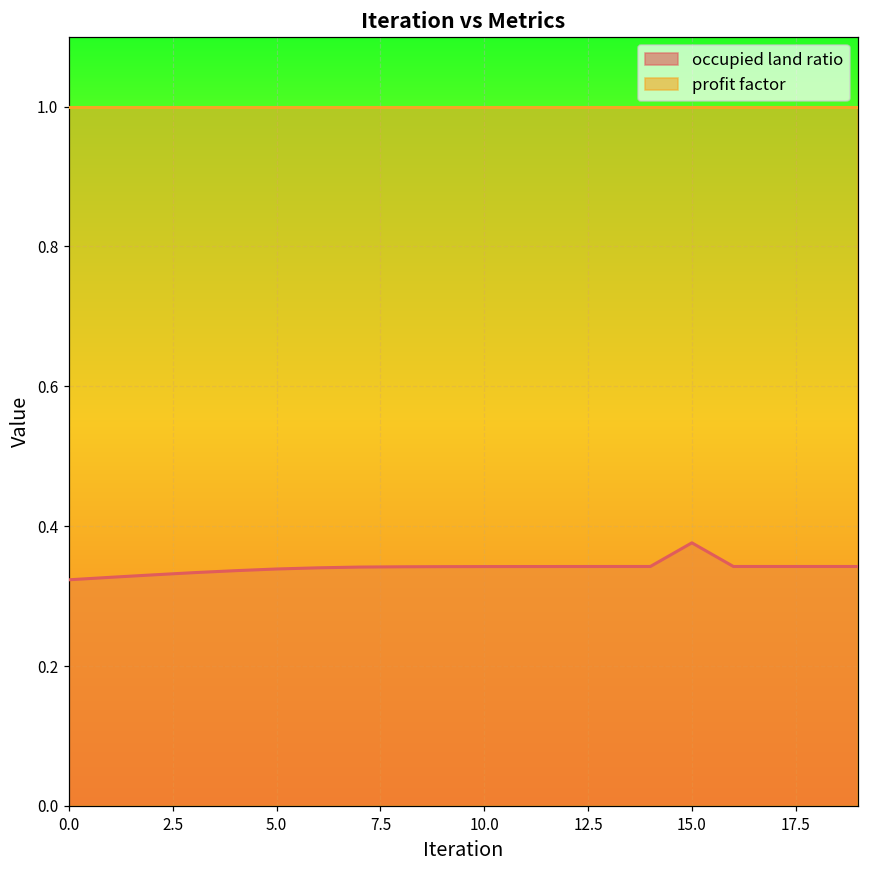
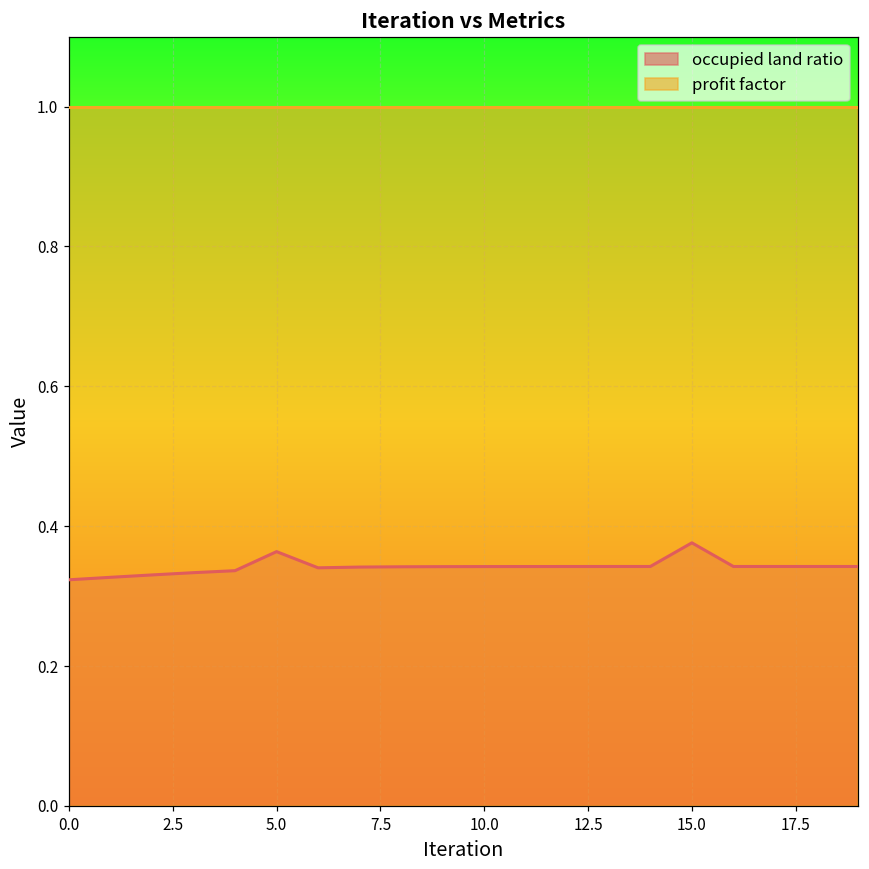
occupied land ratio, 5.0: 0.34 -> 0.36
